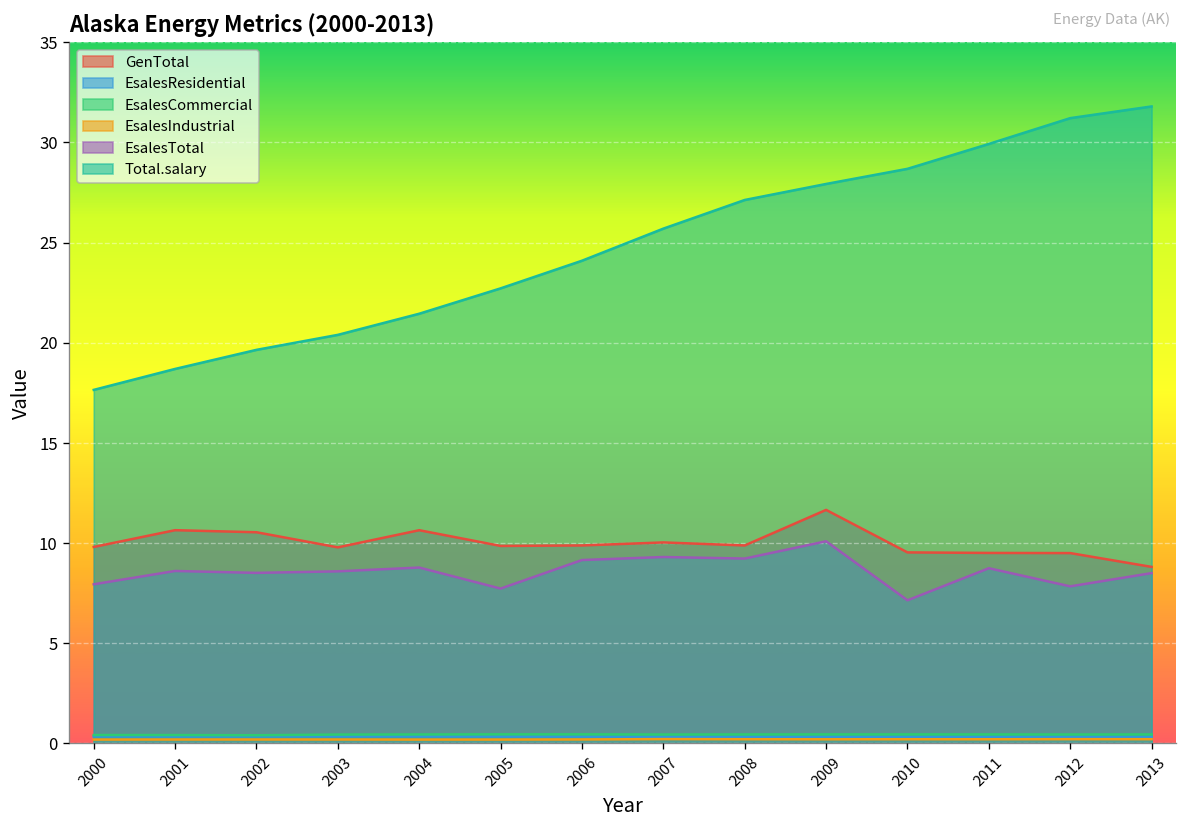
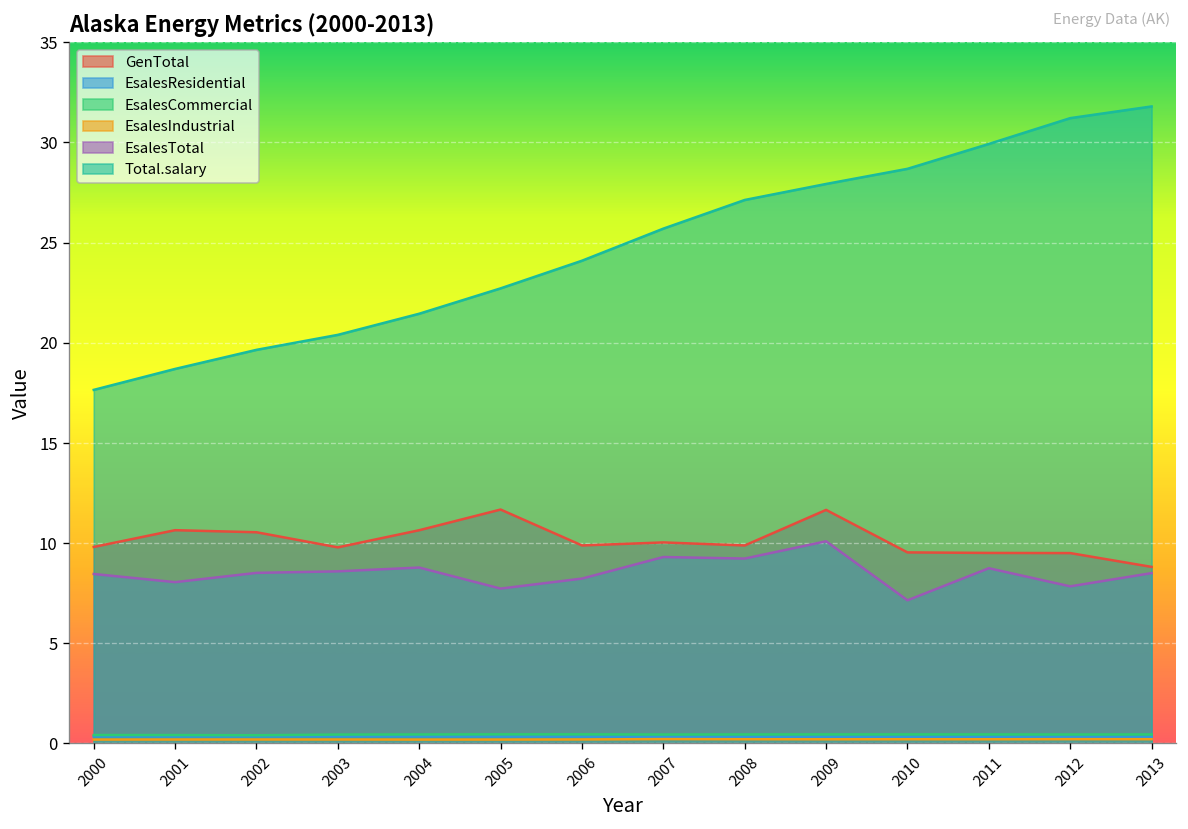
EsalesTotal, 2000: 7.9 -> 8.5
EsalesTotal, 2001: 8.6 -> 8.1
GenTotal, 2005: 9.9 -> 11.7
EsalesTotal, 2006: 9.2 -> 8.2
